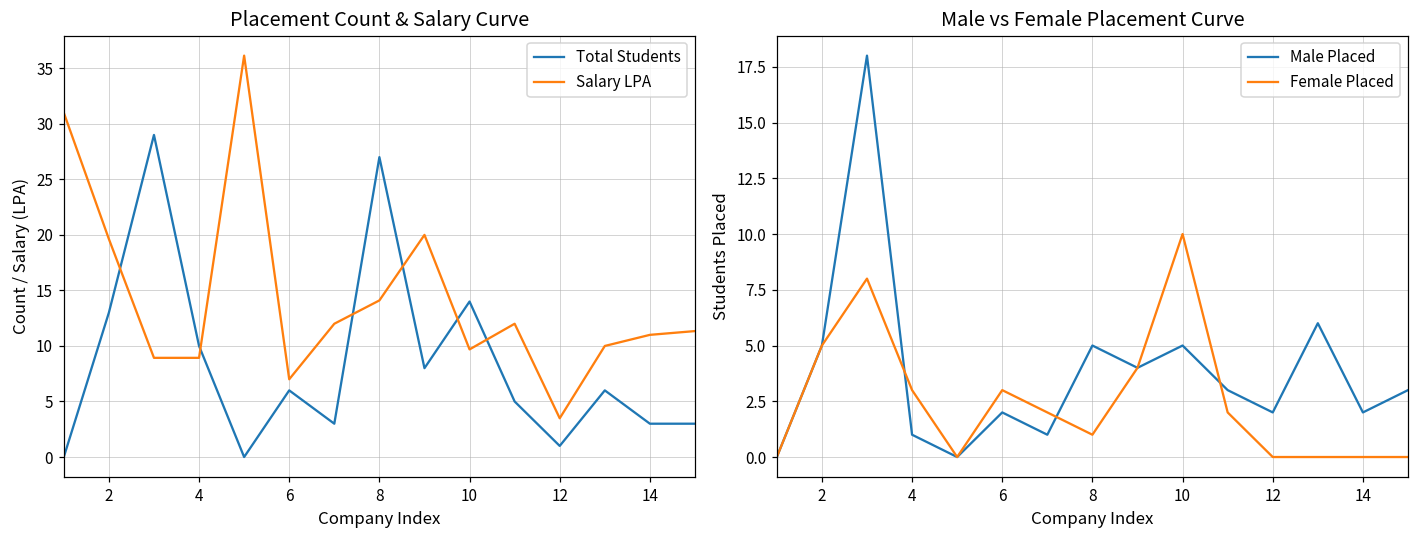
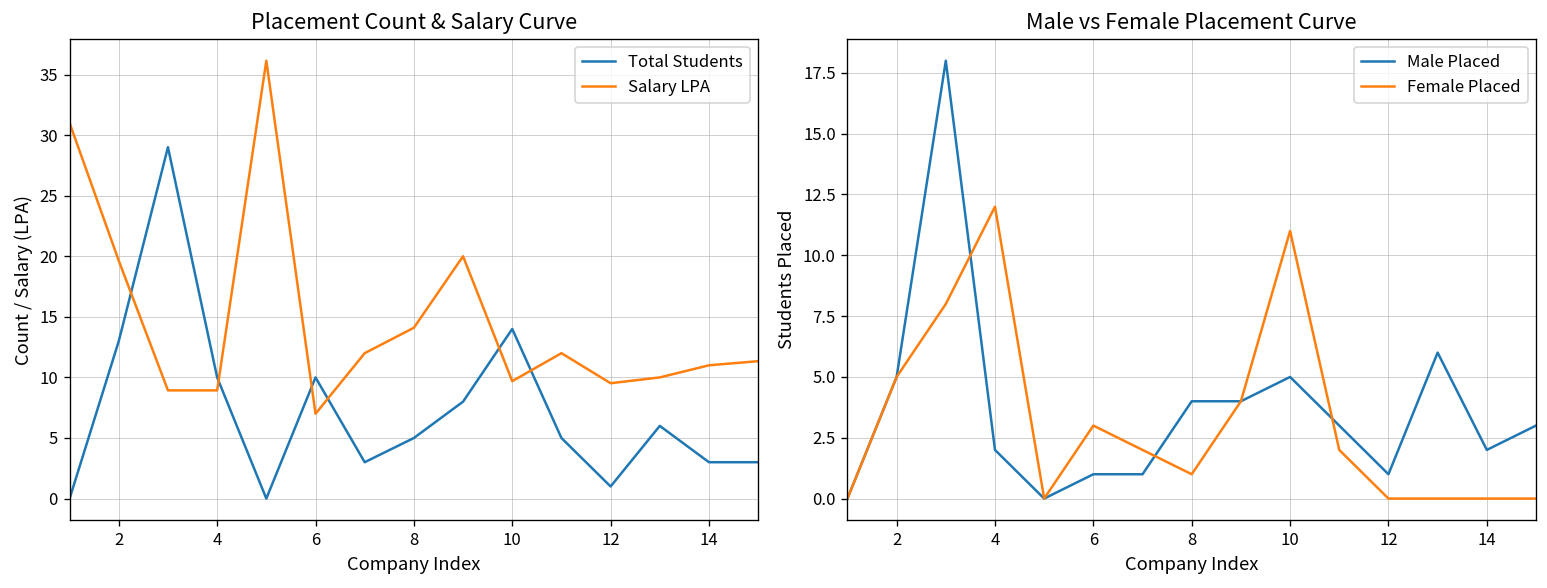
Placement Count & Salary Curve, Total Students, 6: 6 -> 10
Placement Count & Salary Curve, Total Students, 8: 27 -> 5
Placement Count & Salary Curve, Salary LPA, 12: 3.5 -> 9.5
Male vs Female Placement Curve, Male Placed, 4: 1 -> 2
Male vs Female Placement Curve, Female Placed, 4: 3 -> 12
Male vs Female Placement Curve, Male Placed, 6: 2 -> 1
Male vs Female Placement Curve, Male Placed, 8: 5 -> 4
Male vs Female Placement Curve, Female Placed, 10: 10 -> 11
Male vs Female Placement Curve, Male Placed, 12: 2 -> 1
